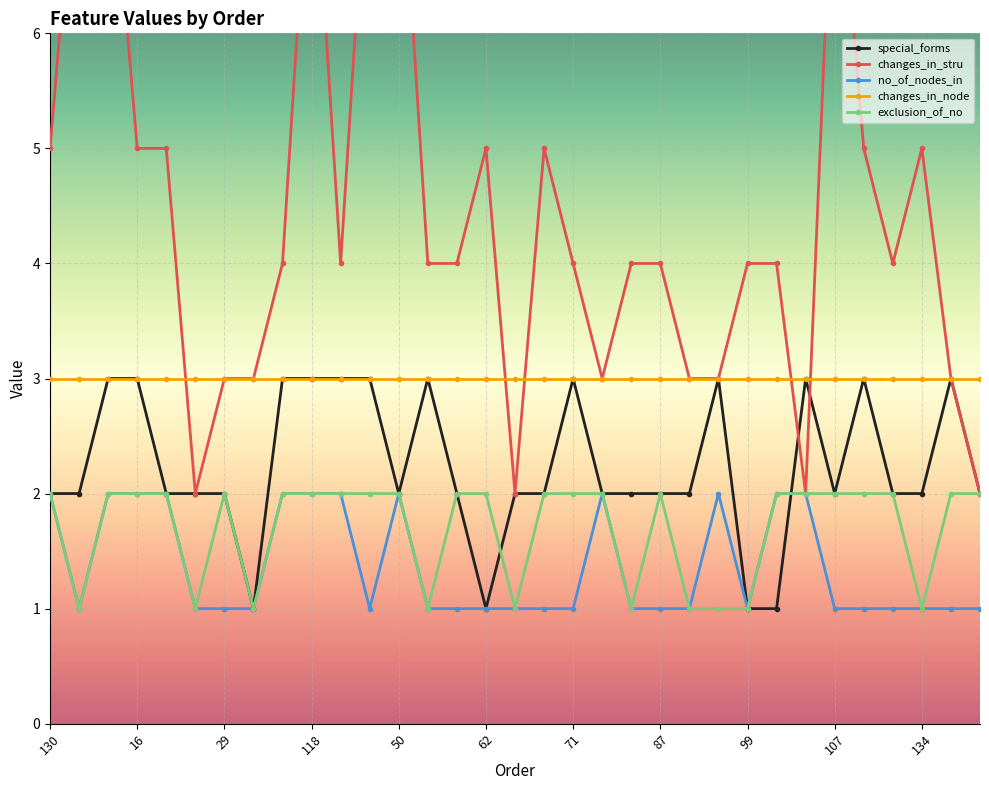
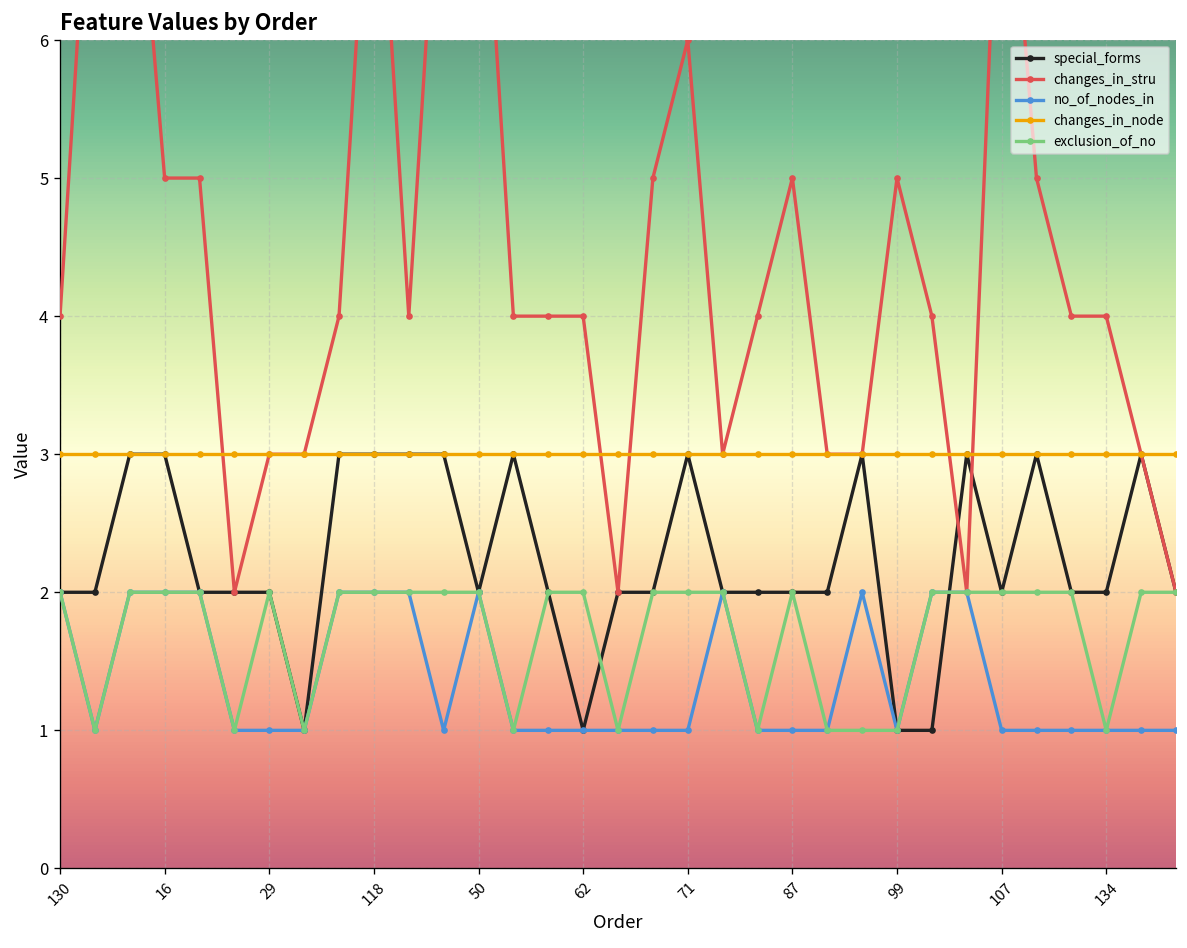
changes_in_stru, 130: 5 -> 4
changes_in_stru, 62: 5 -> 4
changes_in_stru, 71: 4 -> 6
changes_in_stru, 87: 4 -> 5
changes_in_stru, 99: 4 -> 5
changes_in_stru, 134: 5 -> 4
